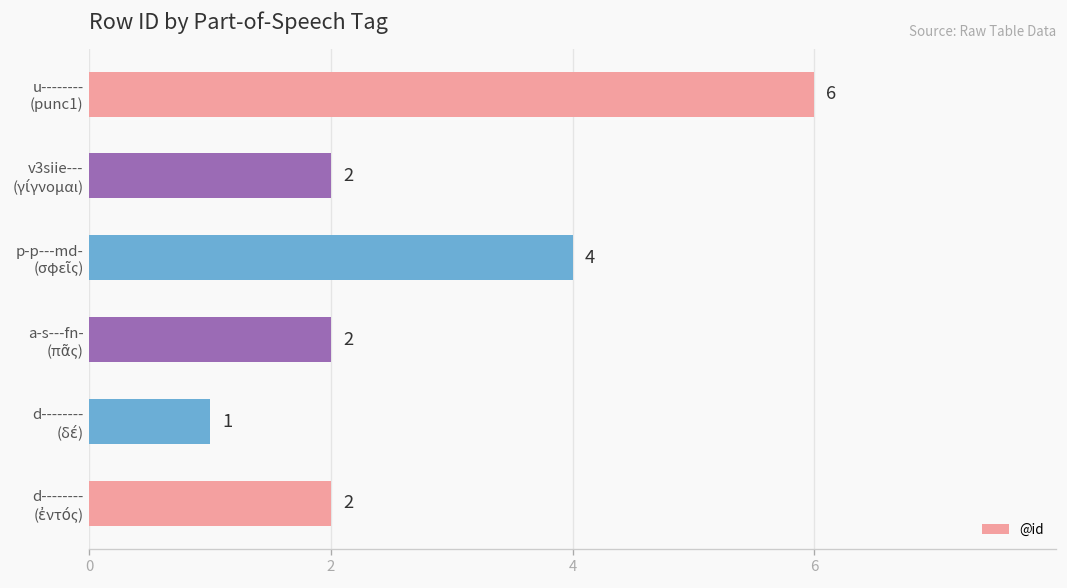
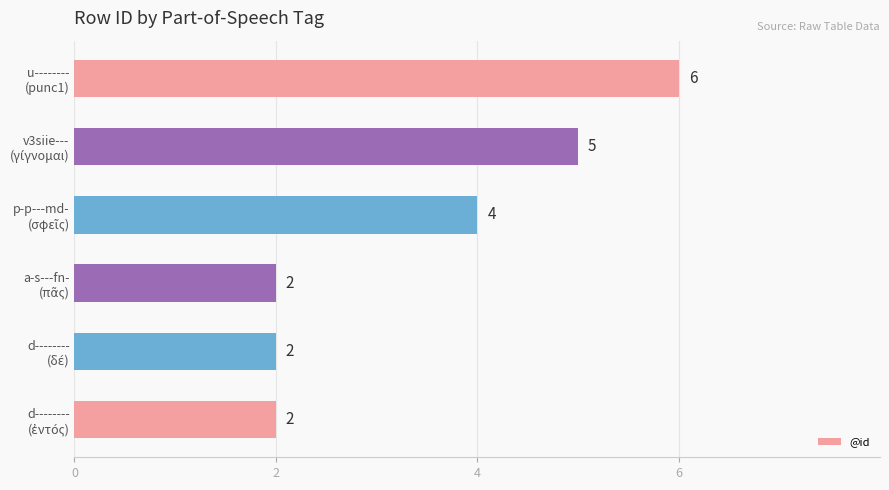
v3siie--- (γίγνομαι): 2 -> 5
d-------- (δέ): 1 -> 2
